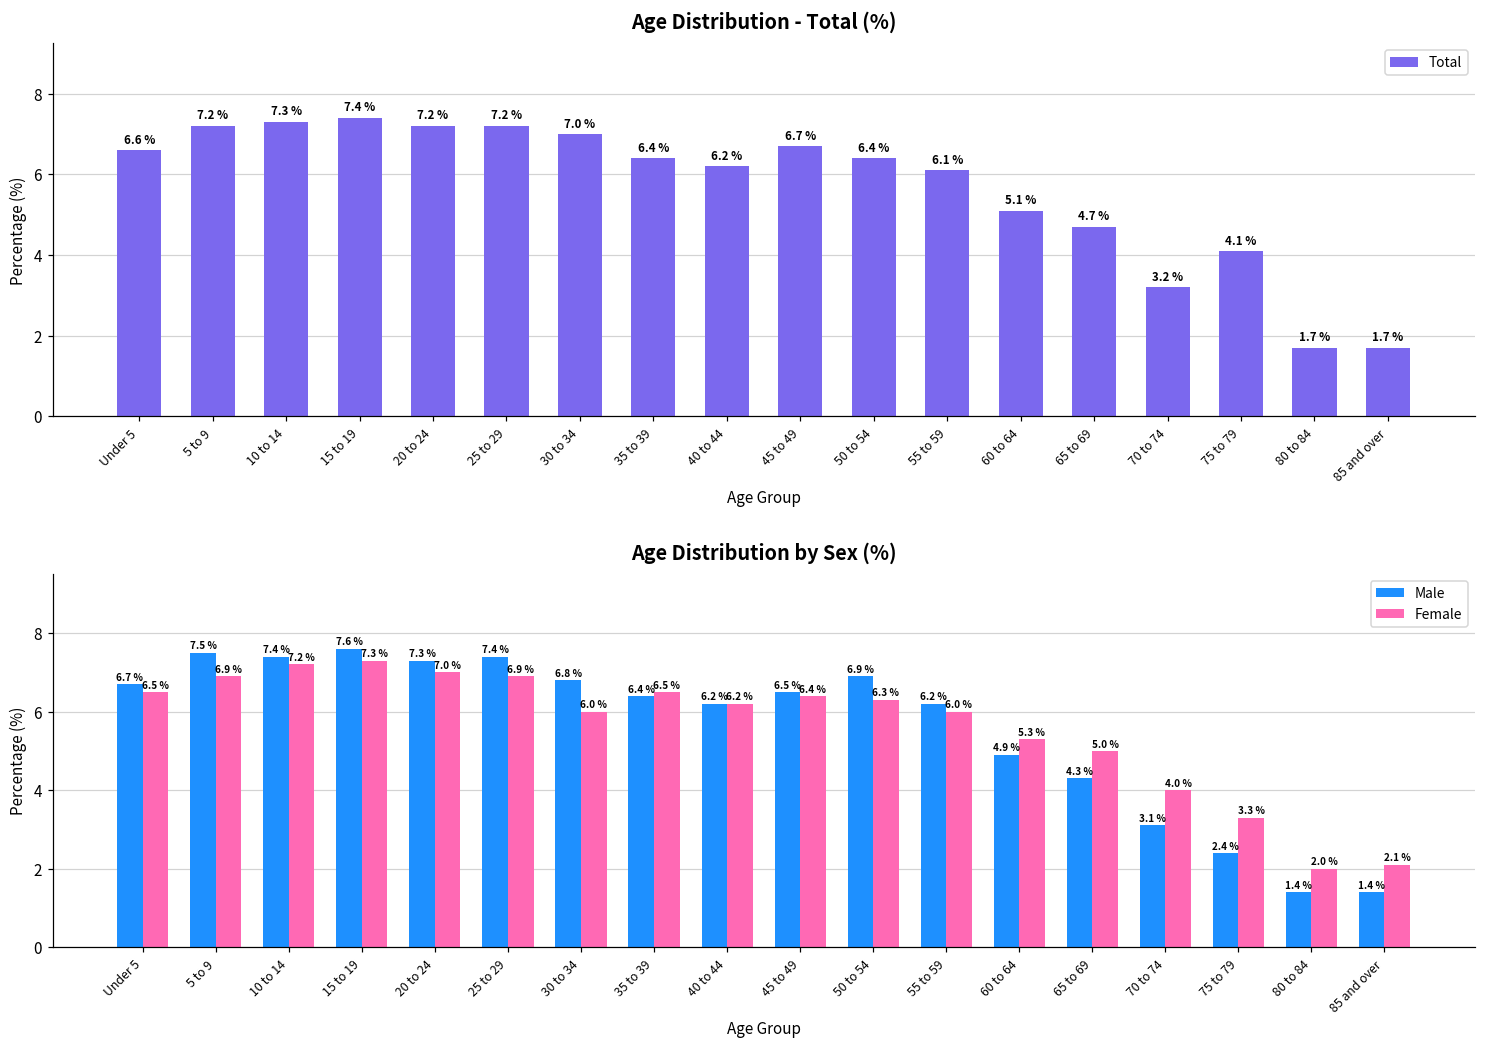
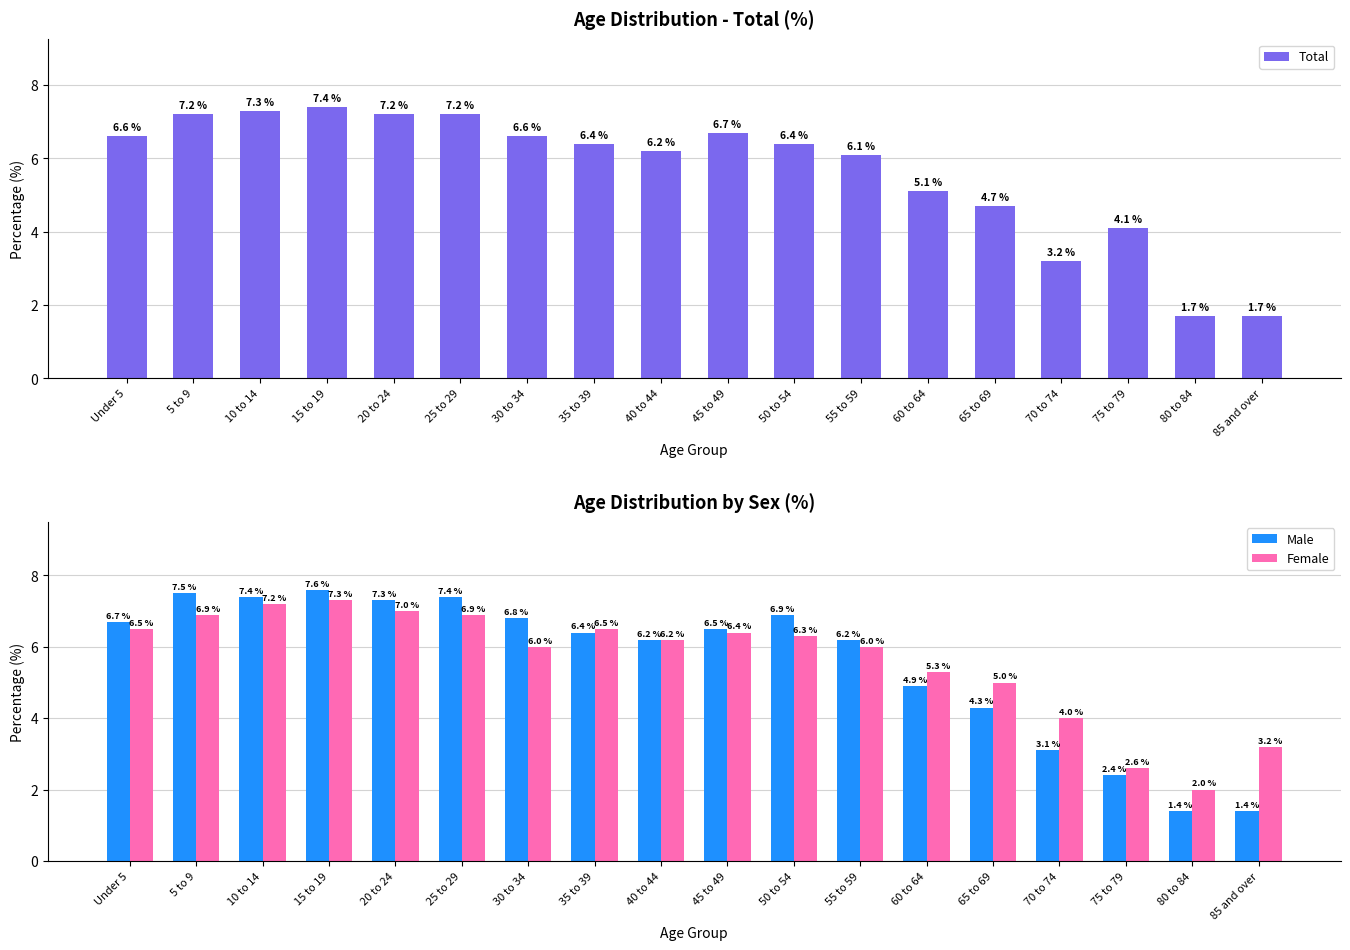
Age Distribution - Total (%), 30 to 34: 7.0 % -> 6.6 %
Age Distribution by Sex (%), Female, 75 to 79: 3.3 % -> 2.6 %
Age Distribution by Sex (%), Female, 85 and over: 2.1 % -> 3.2 %
